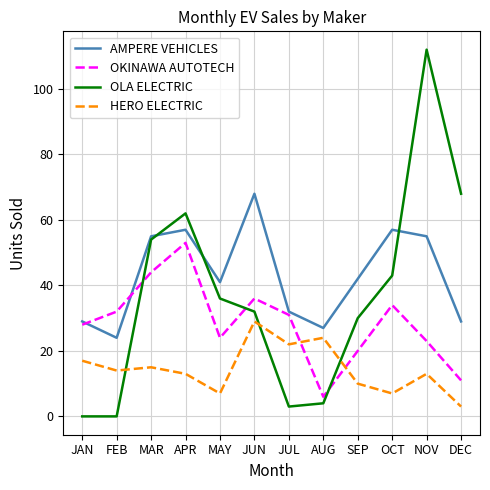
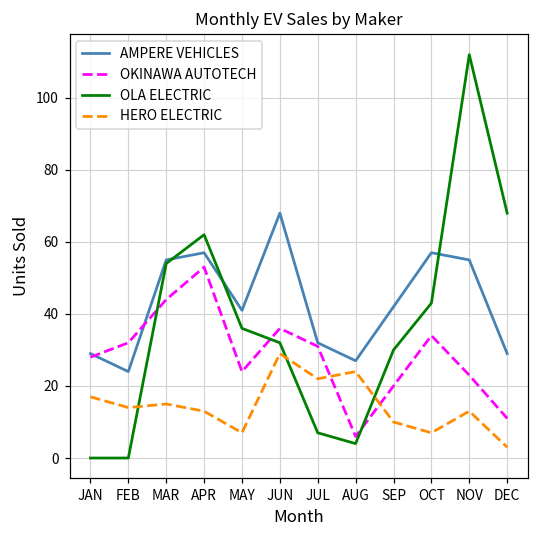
OLA ELECTRIC, JUL: 3 -> 7
